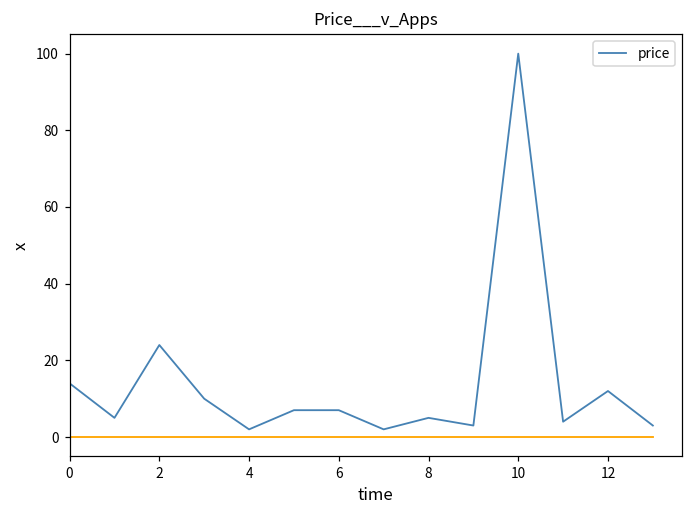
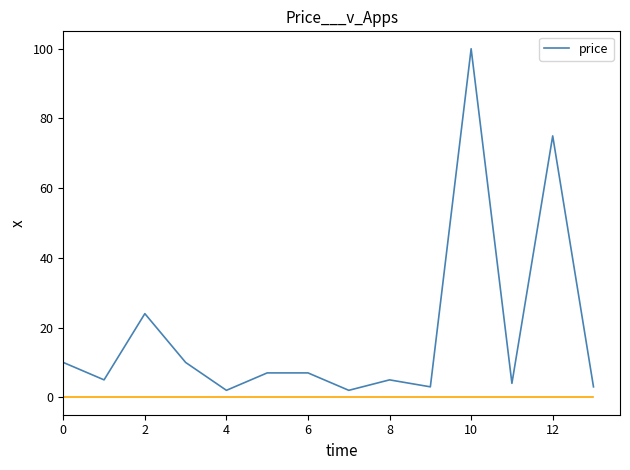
price, 0: 14 -> 10
price, 12: 12 -> 75
